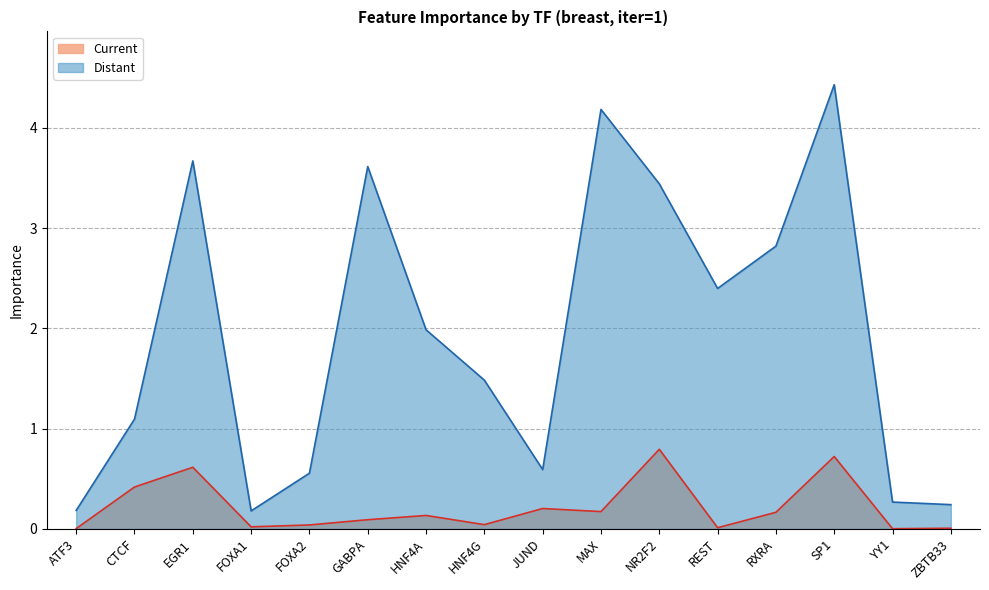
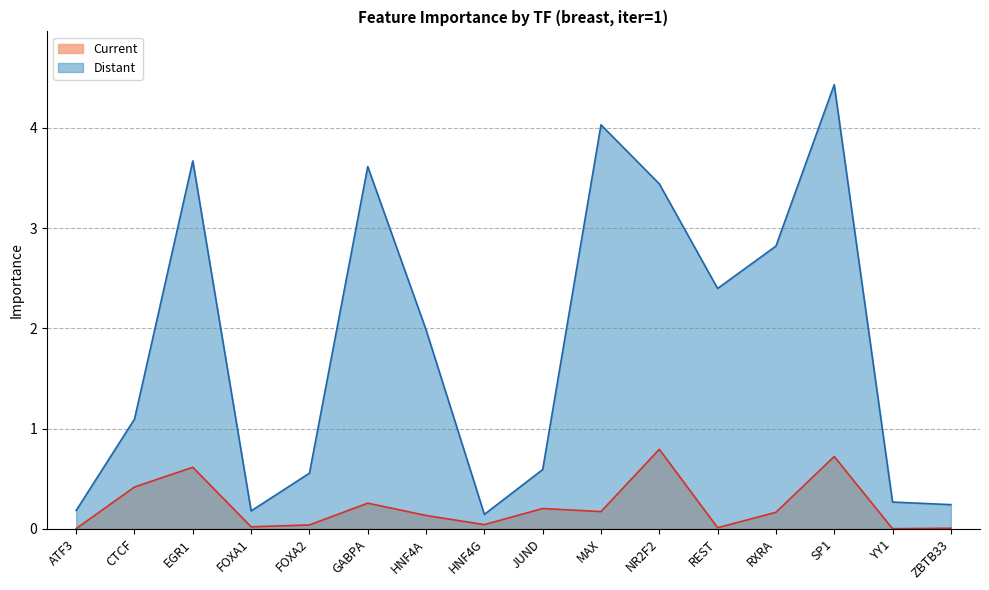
Current, GABPA: 0.09 -> 0.26
Distant, HNF4G: 1.48 -> 0.15
Distant, MAX: 4.19 -> 4.03
